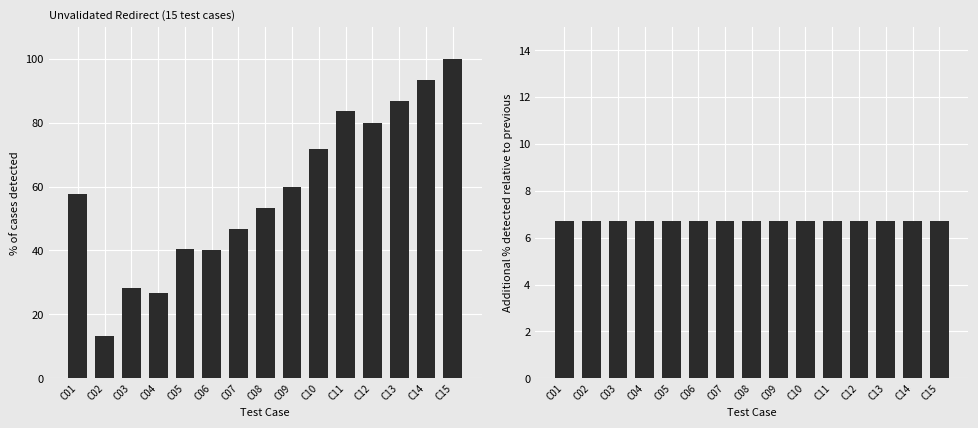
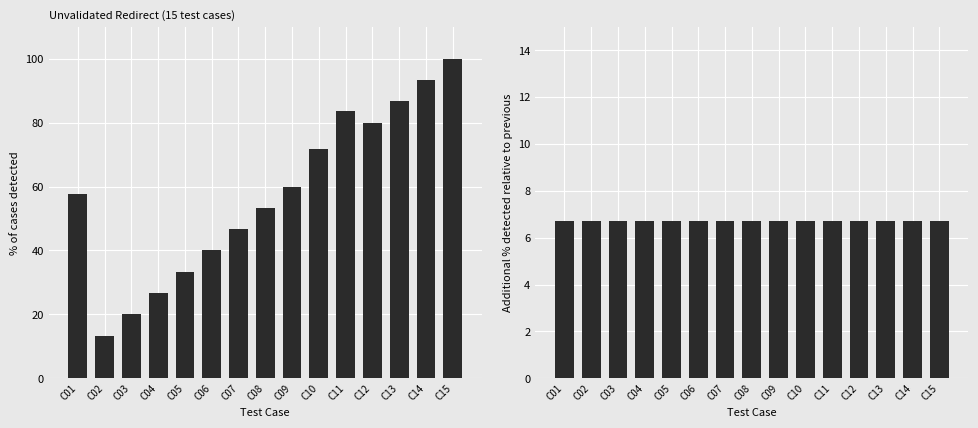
Unvalidated Redirect (15 test cases), C03: 28 -> 20
Unvalidated Redirect (15 test cases), C05: 41 -> 33
